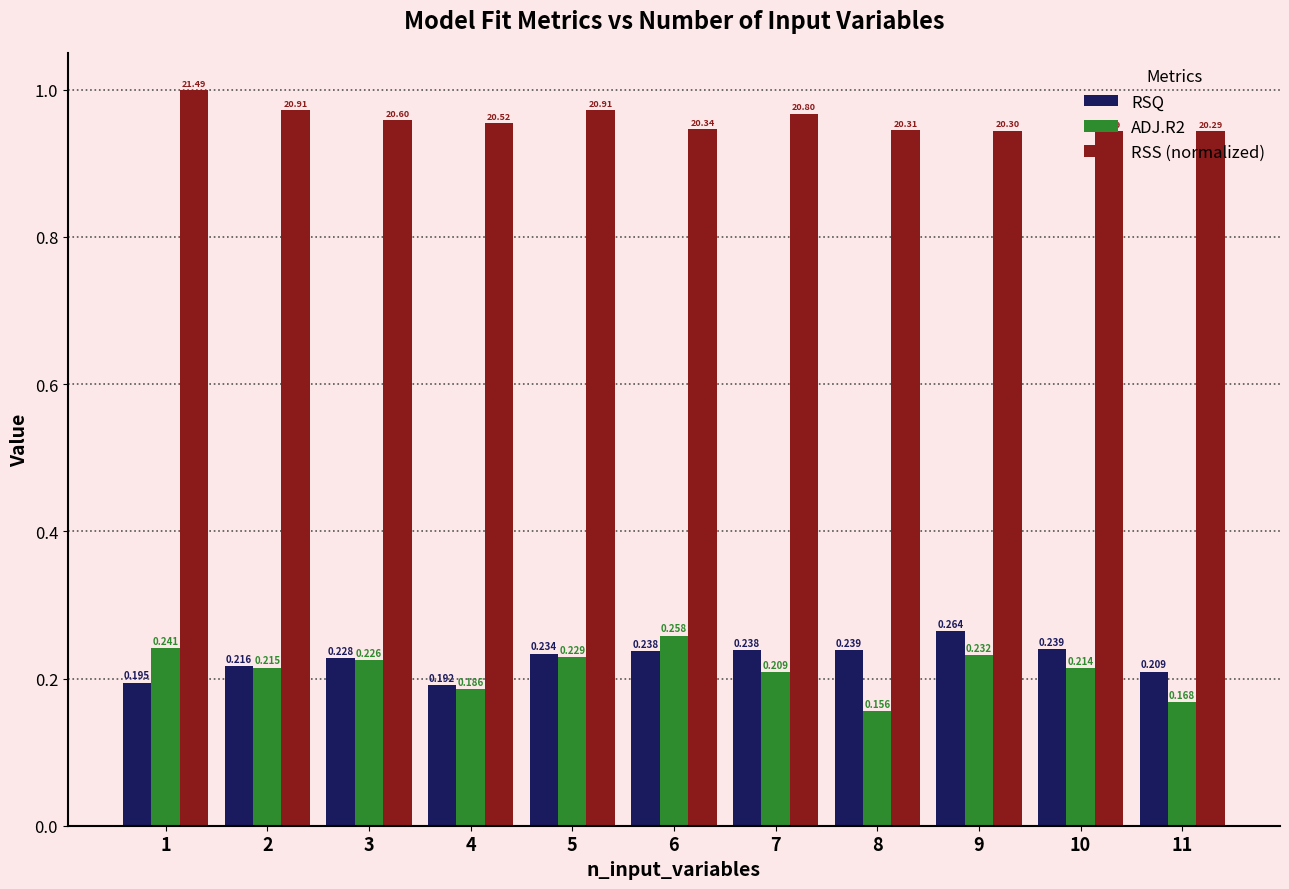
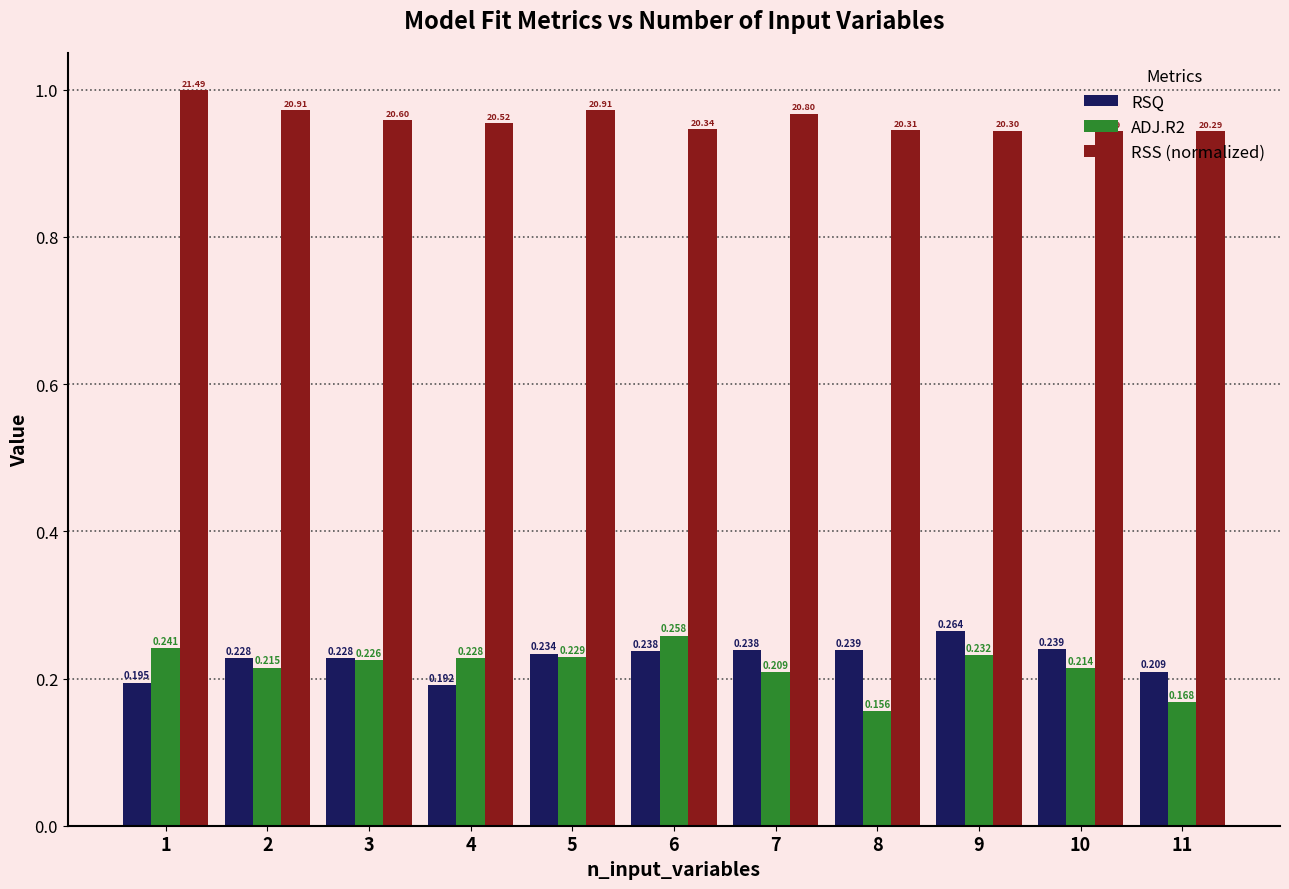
RSQ, 2: 0.216 -> 0.228
ADJ.R2, 4: 0.186 -> 0.228
